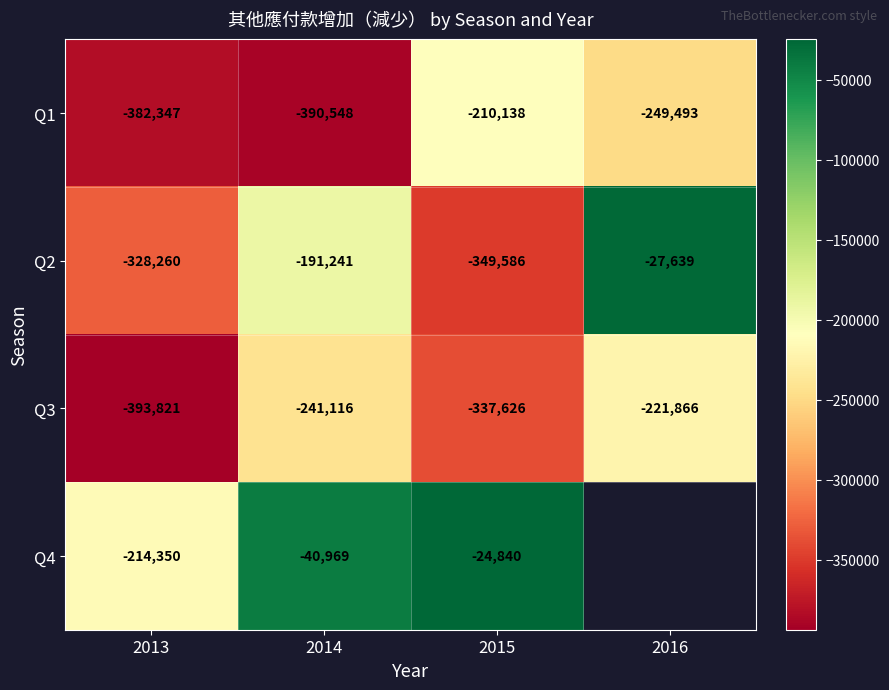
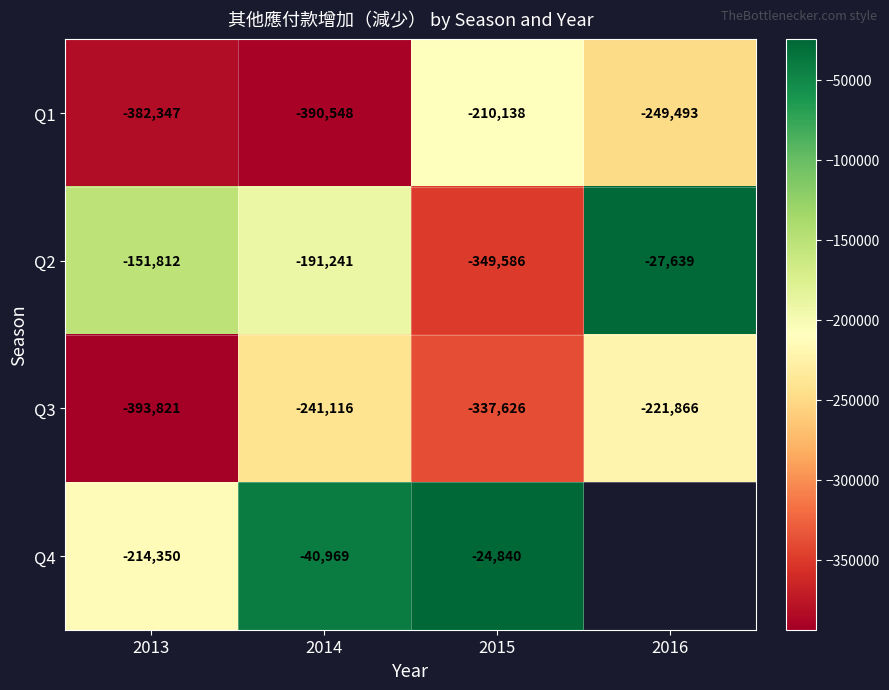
Q2, 2013: -328,260 -> -151,812
